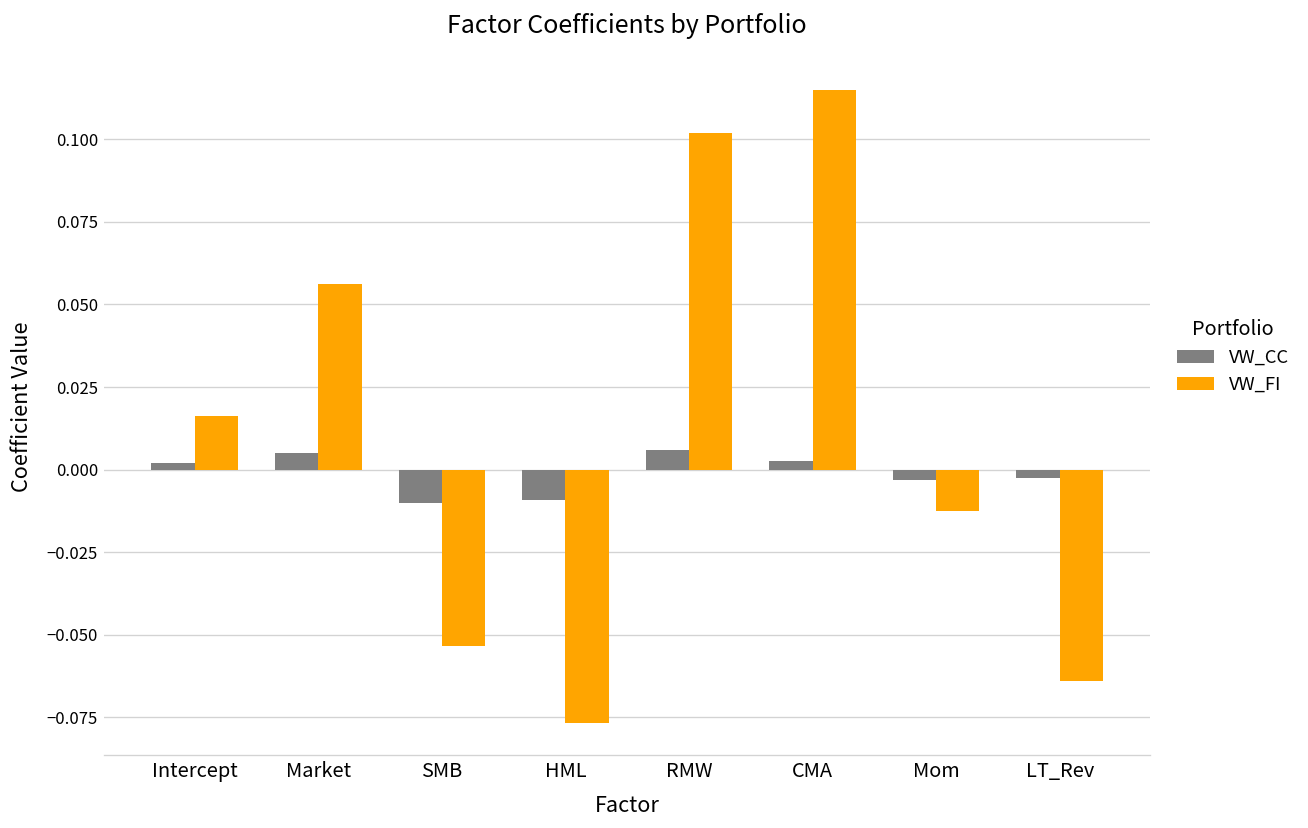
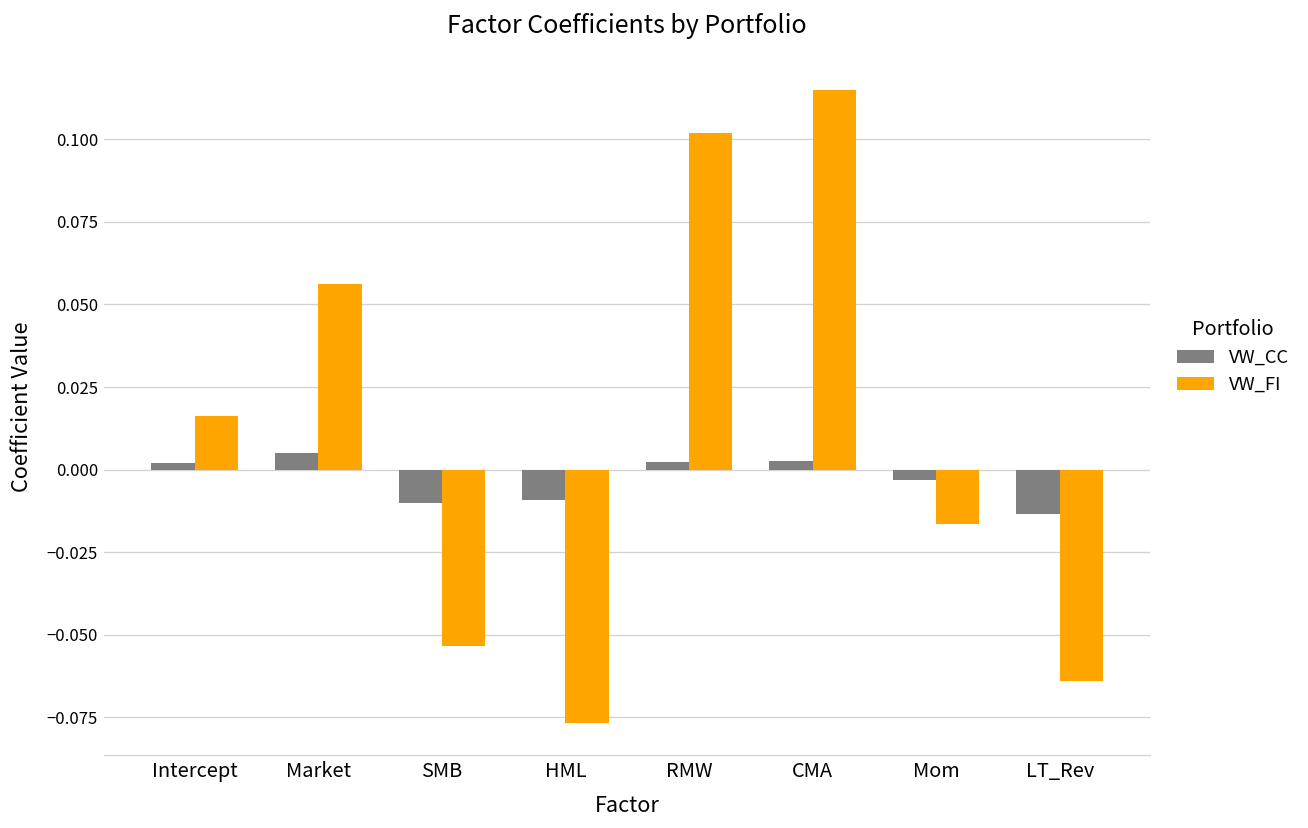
VW_CC, RMW: 0.006 -> 0.002
VW_FI, Mom: -0.012 -> -0.016
VW_CC, LT_Rev: -0.002 -> -0.014
